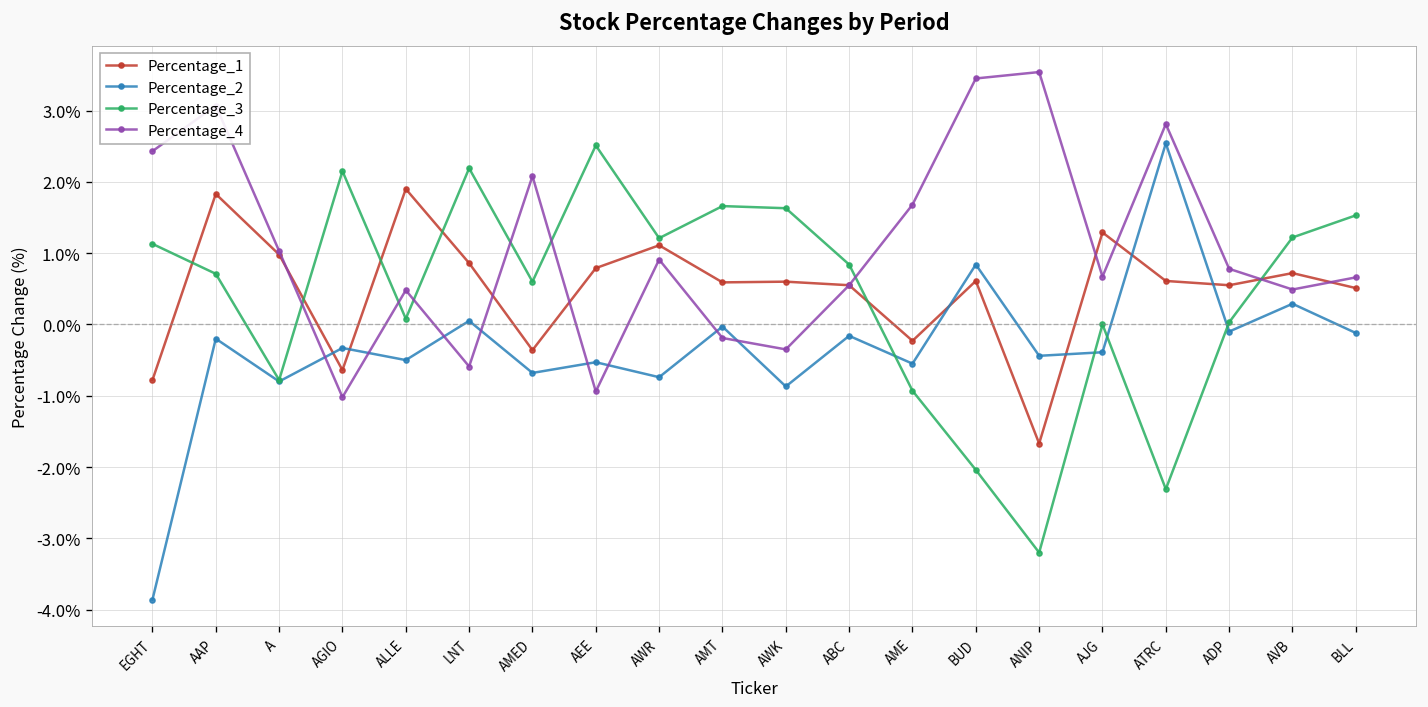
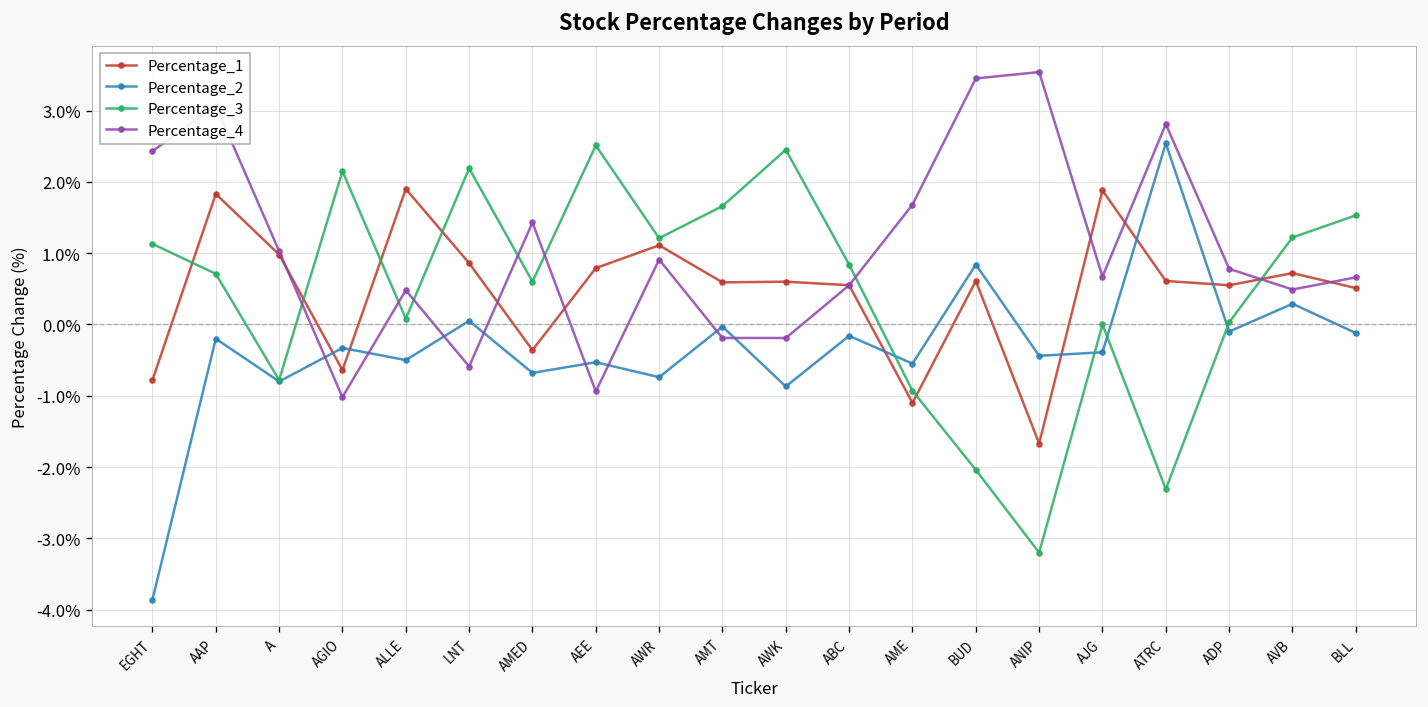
Percentage_4, AMED: 2.1% -> 1.4%
Percentage_3, AWK: 1.6% -> 2.5%
Percentage_4, AWK: -0.4% -> -0.2%
Percentage_1, AME: -0.2% -> -1.1%
Percentage_1, AJG: 1.3% -> 1.9%
